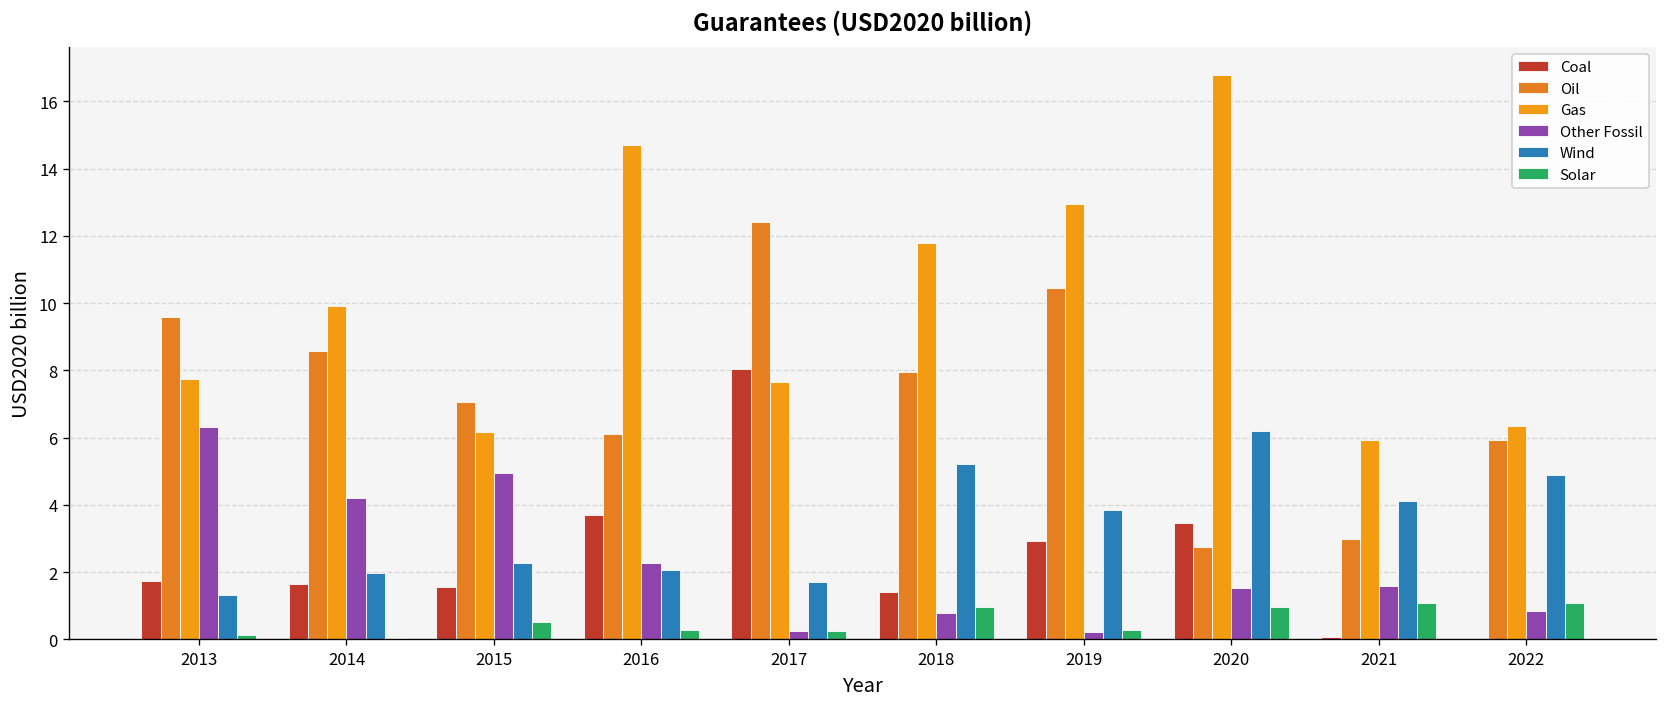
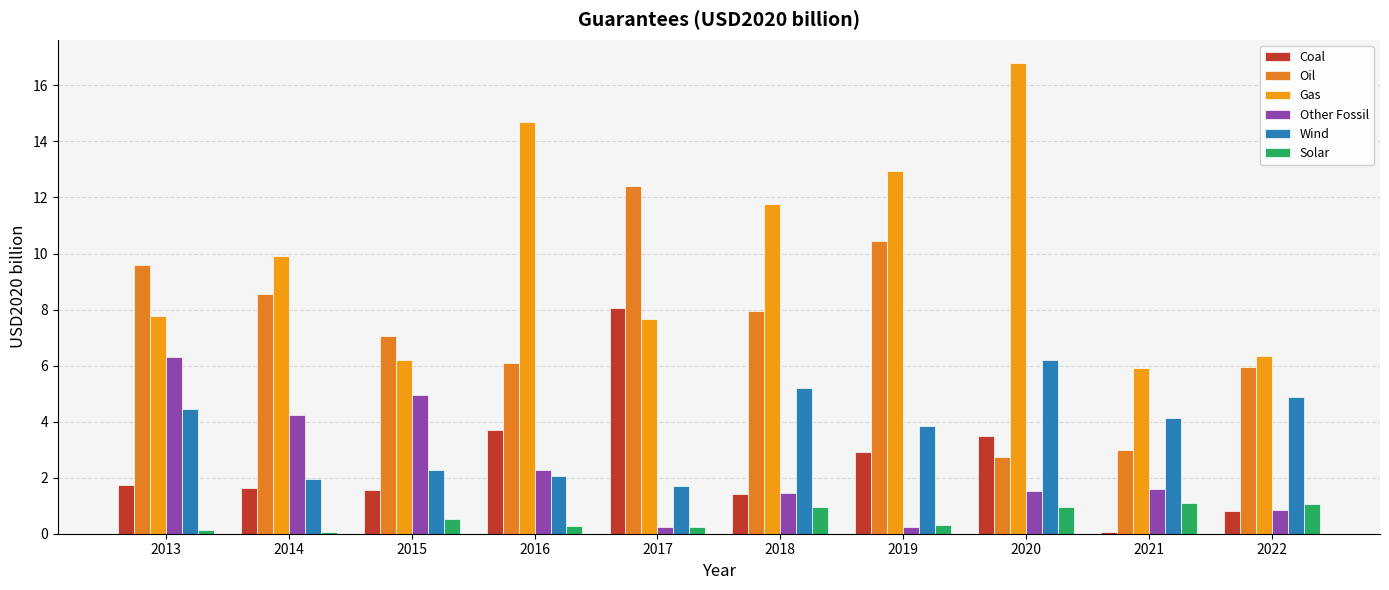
Wind, 2013: 1.3 -> 4.5
Other Fossil, 2018: 0.8 -> 1.5
Coal, 2022: 0.0 -> 0.8
